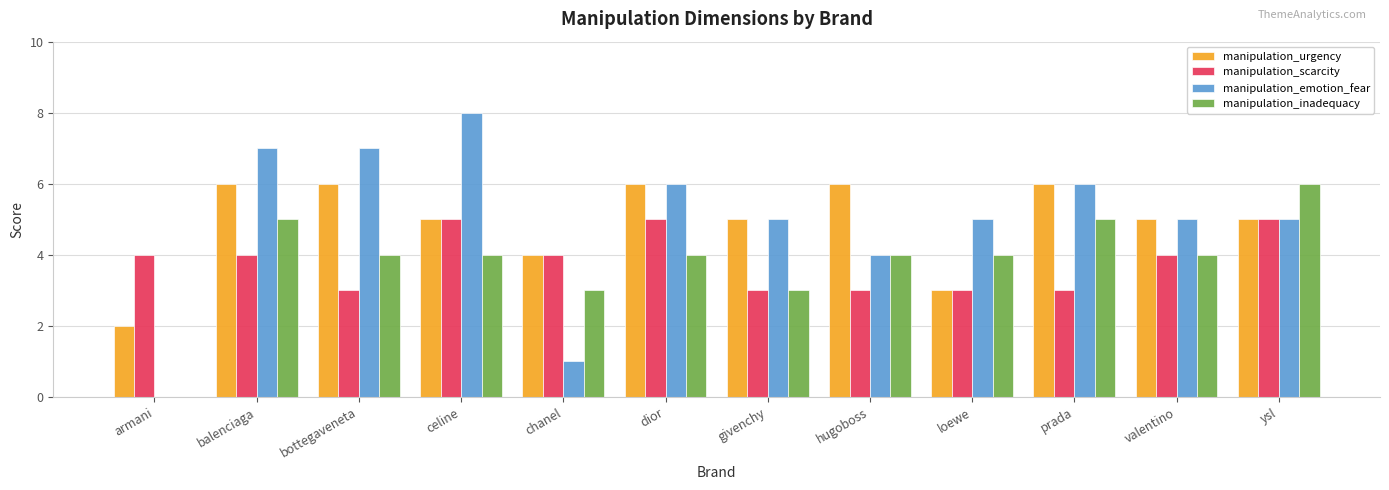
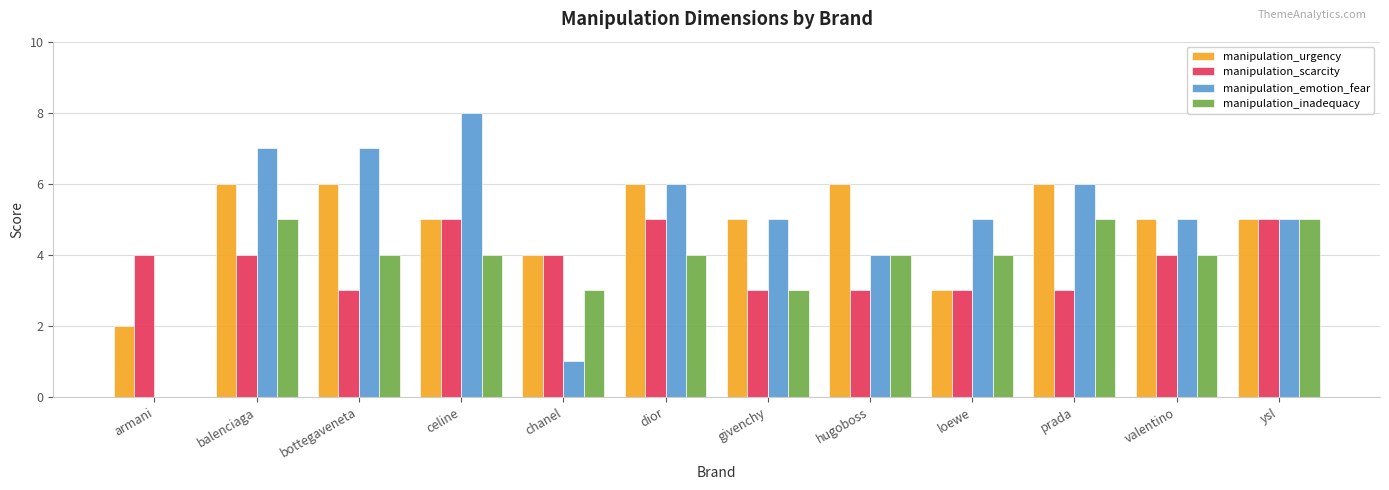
manipulation_inadequacy, ysl: 6 -> 5
